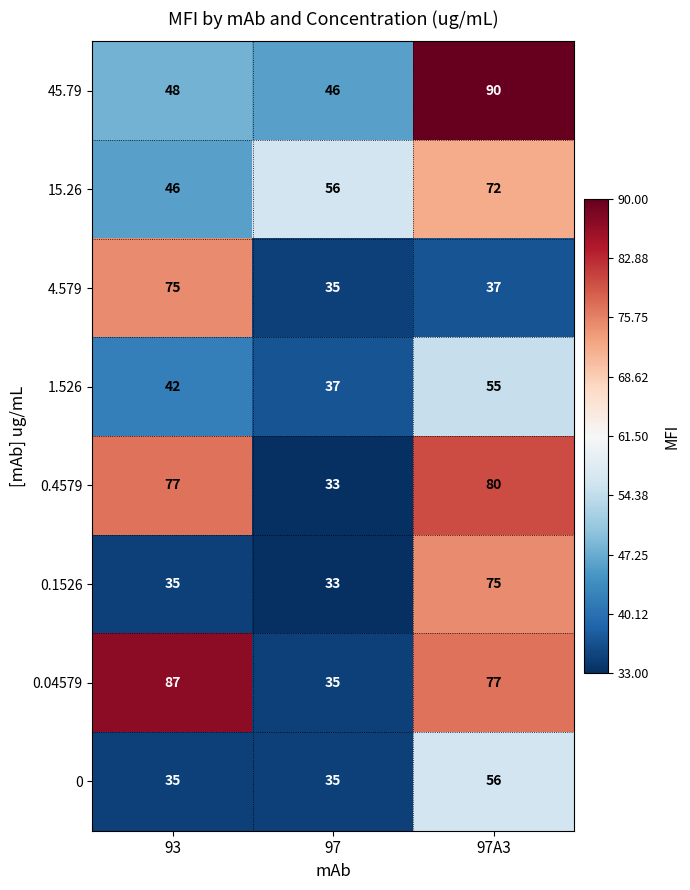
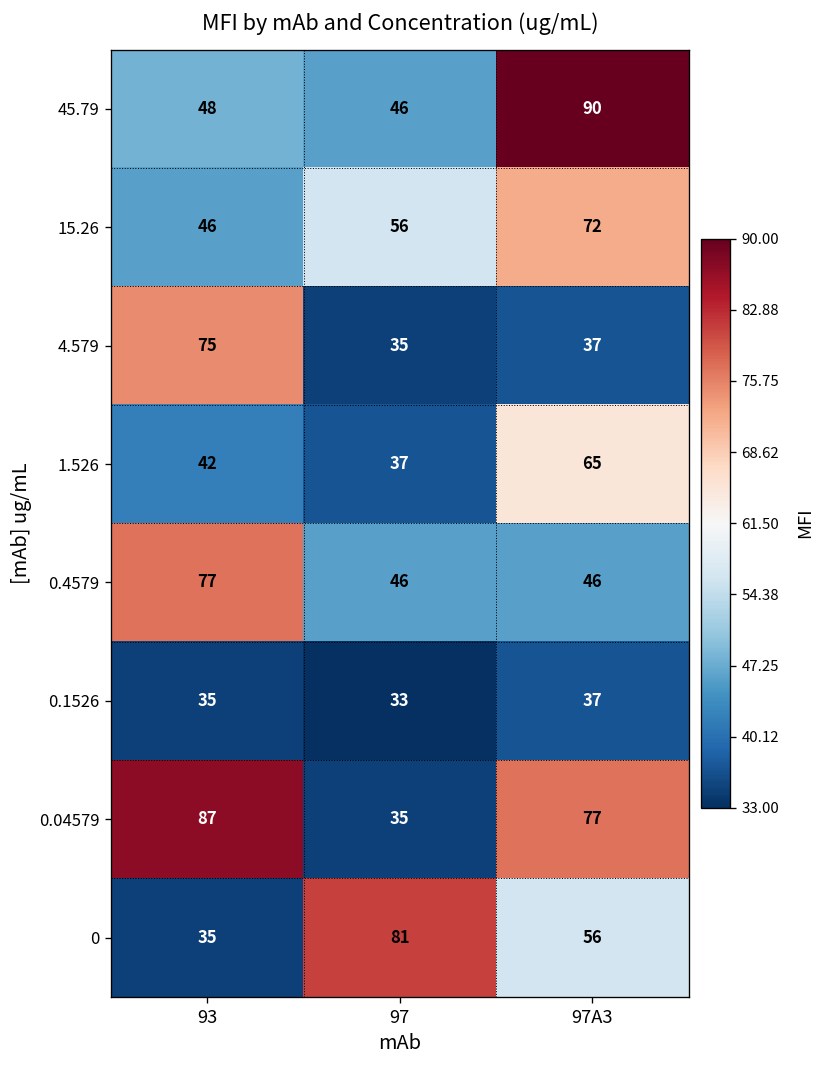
1.526, 97A3: 55 -> 65
0.4579, 97: 33 -> 46
0.4579, 97A3: 80 -> 46
0.1526, 97A3: 75 -> 37
0, 97: 35 -> 81
